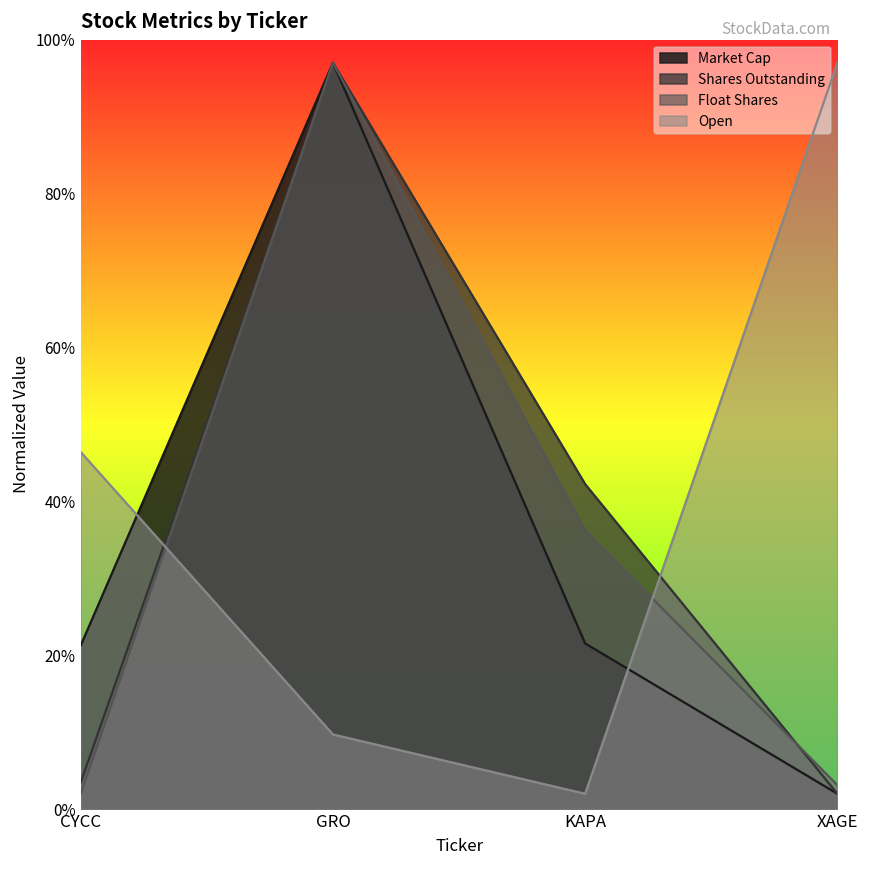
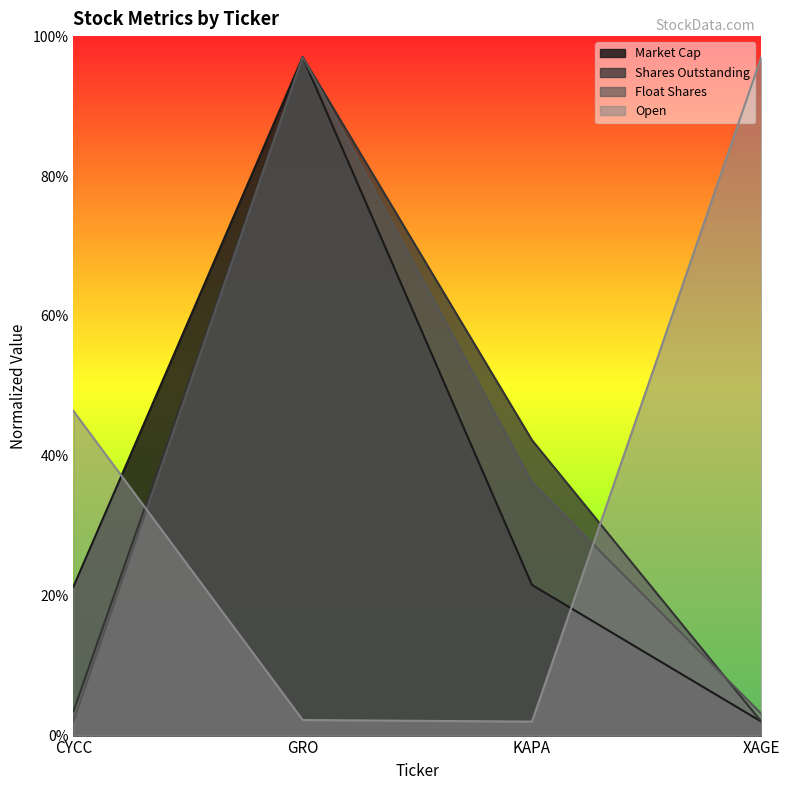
Open, GRO: 10% -> 2%
